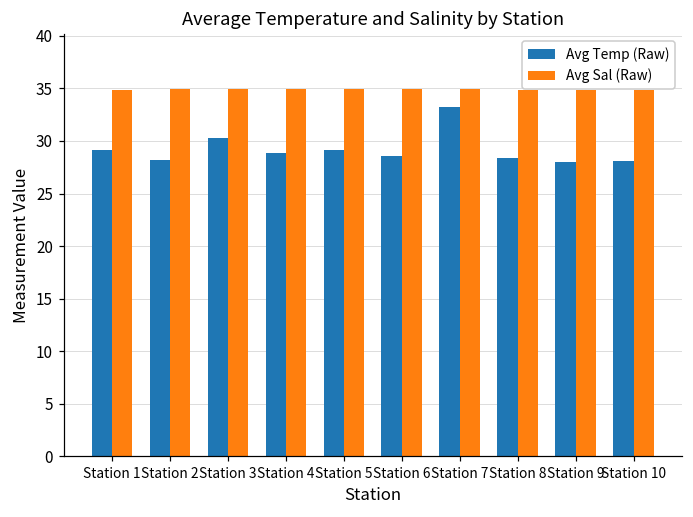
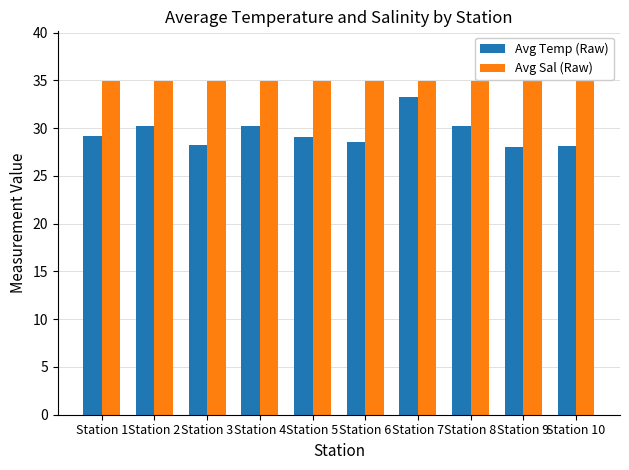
Avg Temp (Raw), Station 2: 28 -> 30
Avg Temp (Raw), Station 3: 30 -> 28
Avg Temp (Raw), Station 4: 29 -> 30
Avg Temp (Raw), Station 8: 28 -> 30
